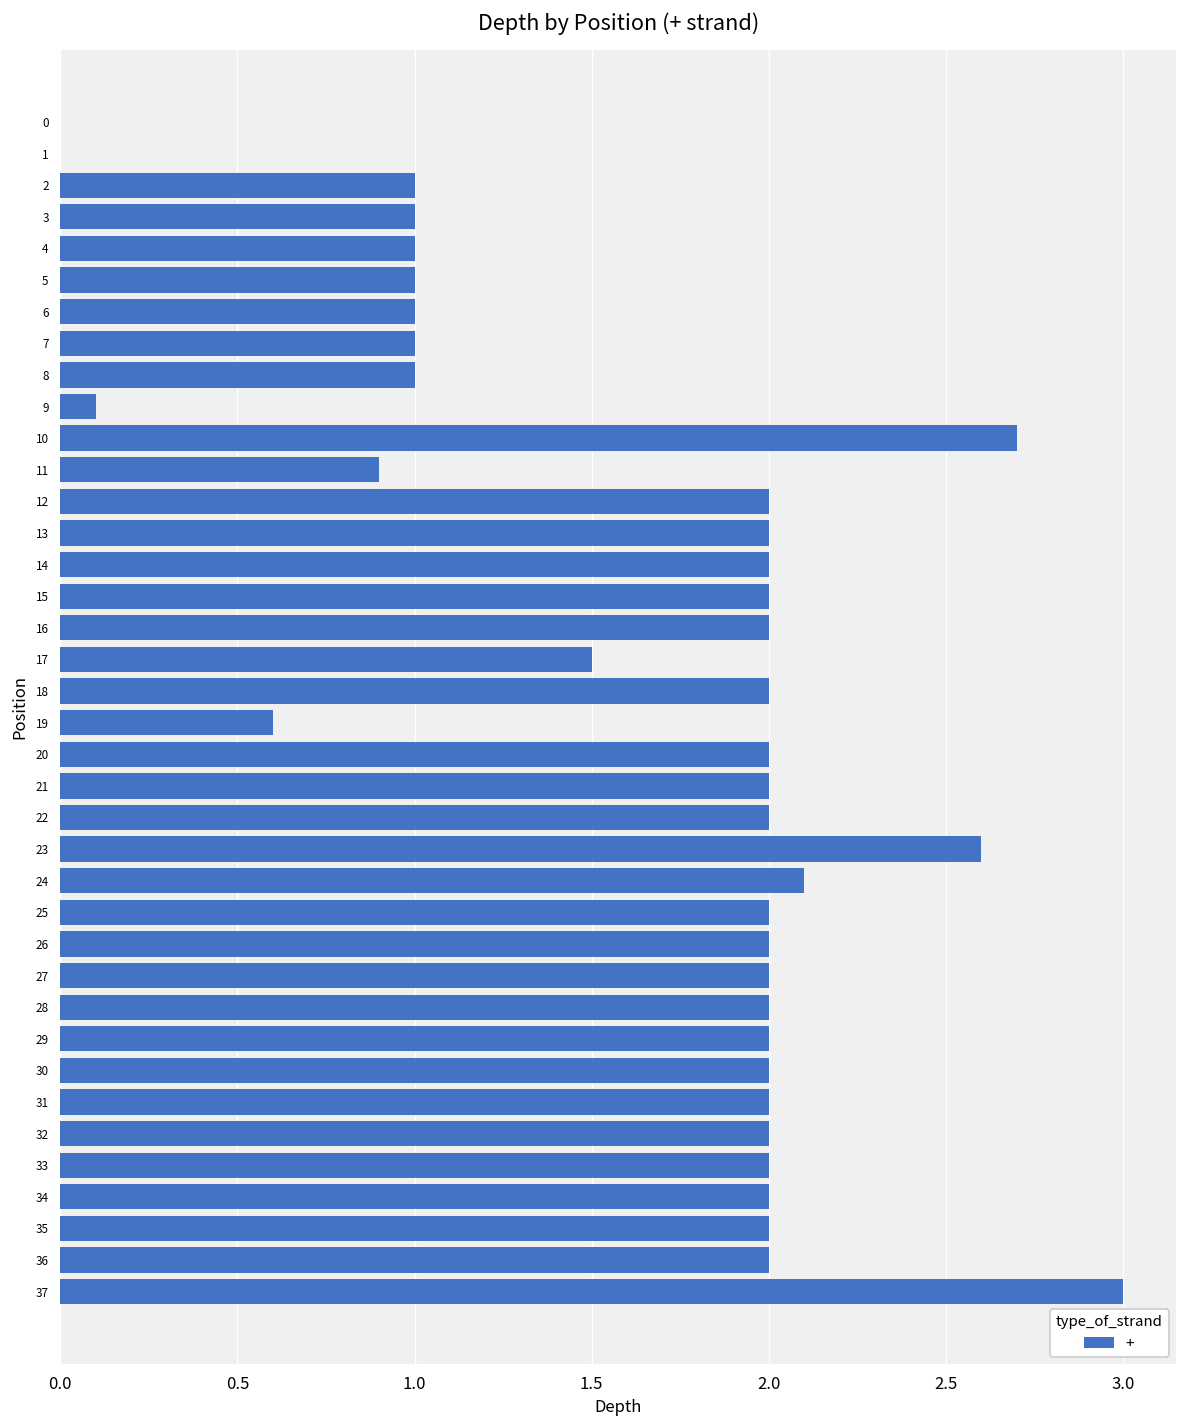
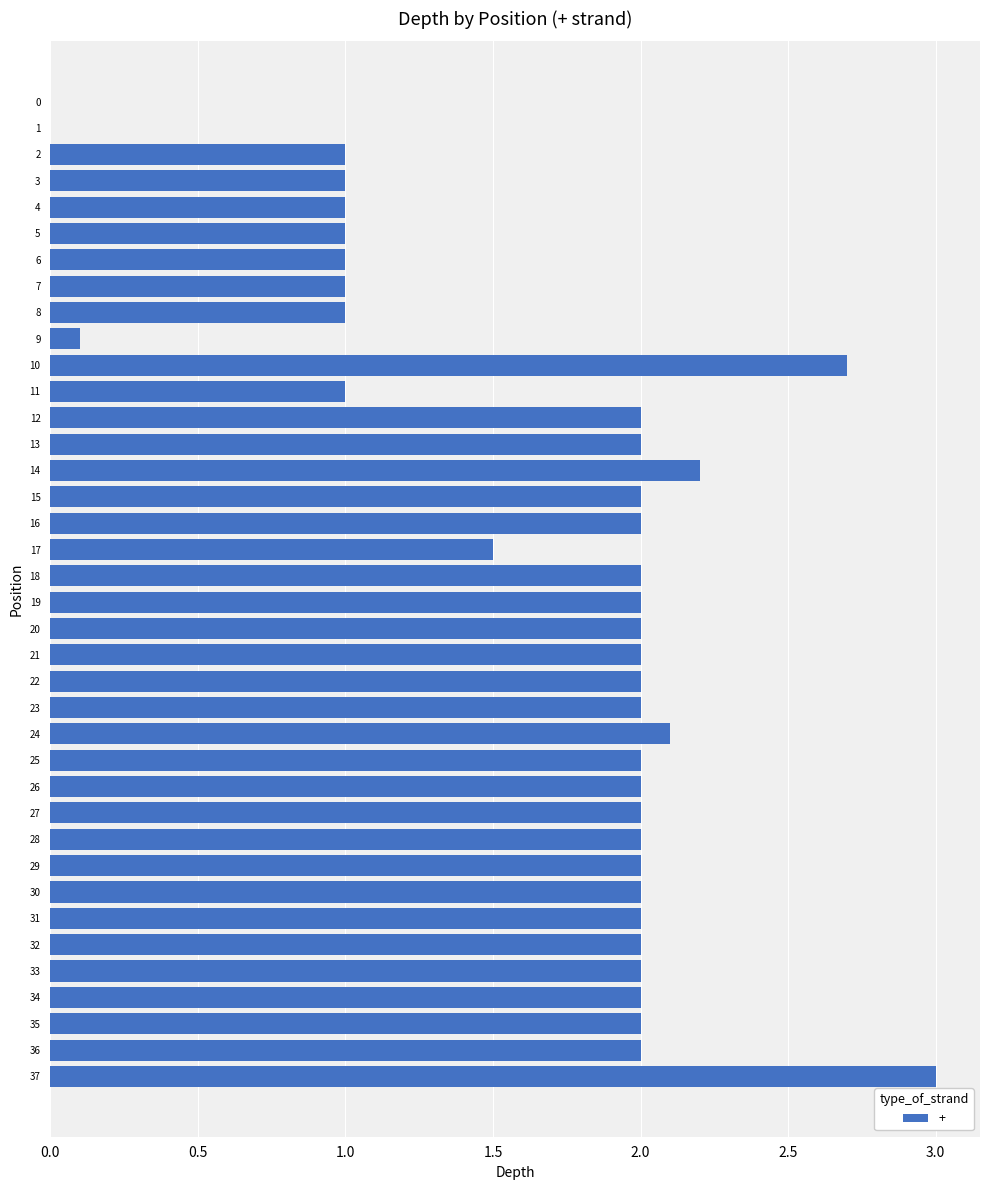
11: 0.9 -> 1.0
14: 2.0 -> 2.2
19: 0.6 -> 2.0
23: 2.6 -> 2.0
